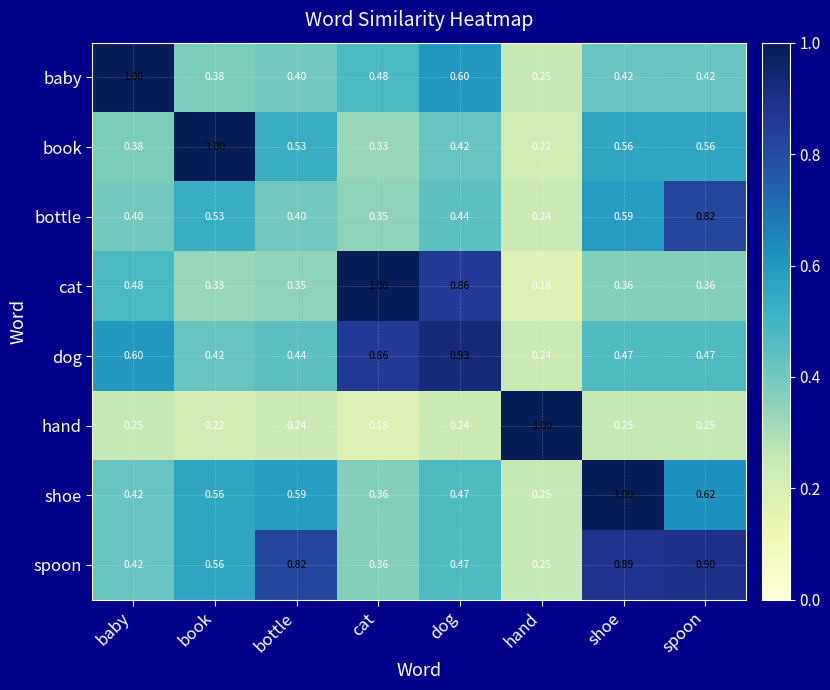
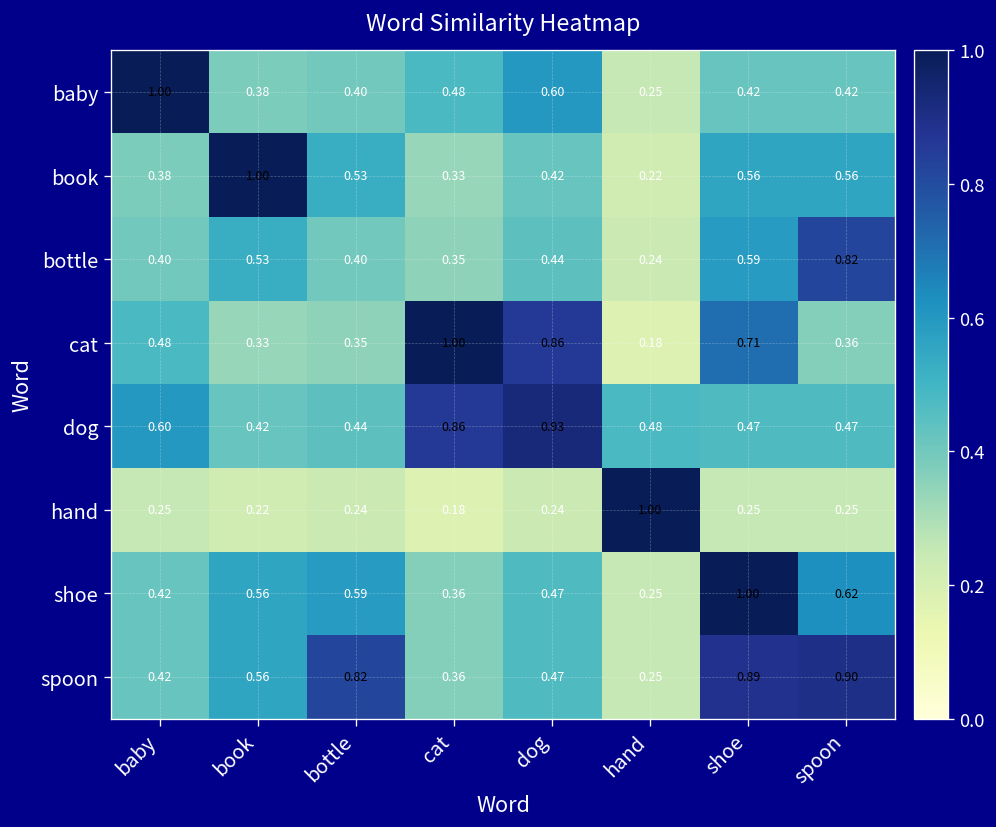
cat, shoe: 0.36 -> 0.71
dog, hand: 0.24 -> 0.48
